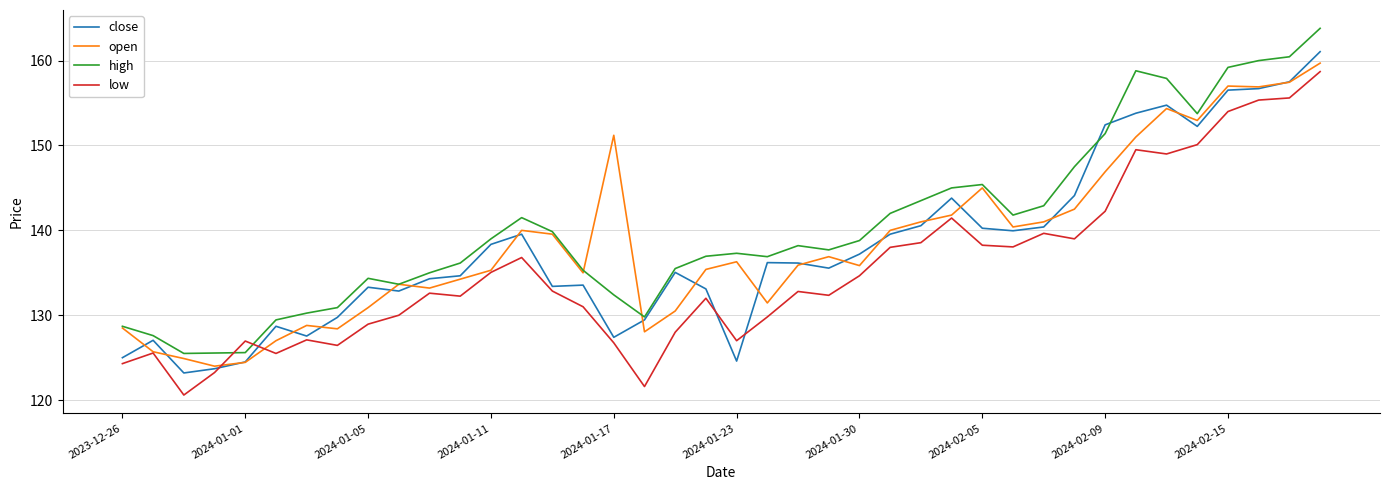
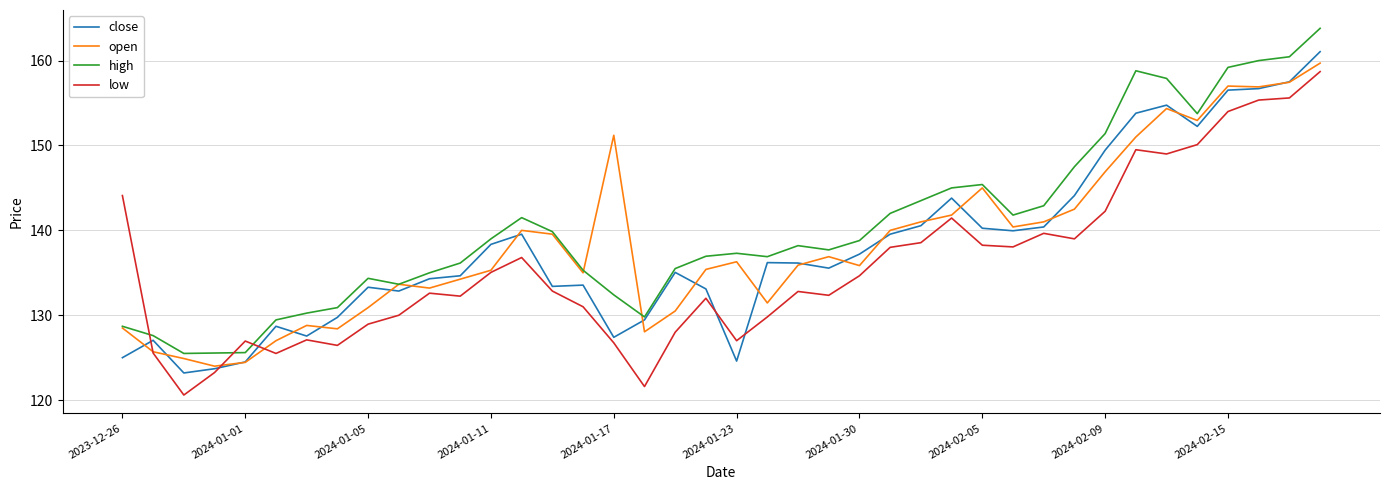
low, 2023-12-26: 124 -> 144
close, 2024-02-09: 152 -> 149
